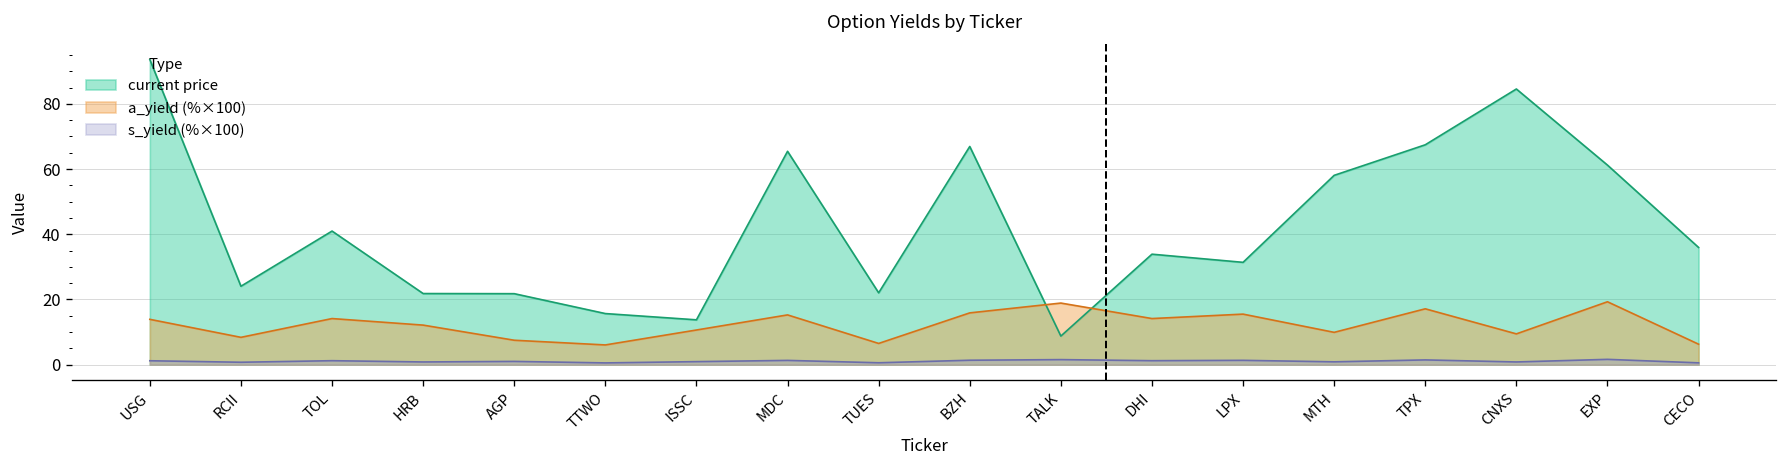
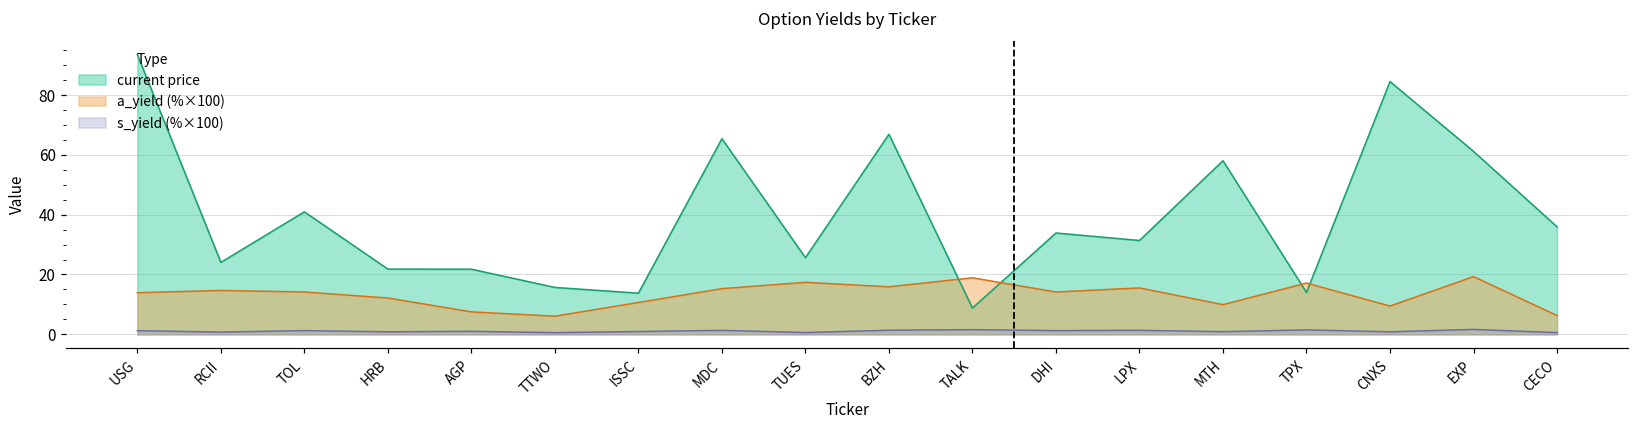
a_yield (%×100), RCII: 8 -> 15
current price, TUES: 22 -> 26
a_yield (%×100), TUES: 7 -> 17
current price, TPX: 67 -> 14
